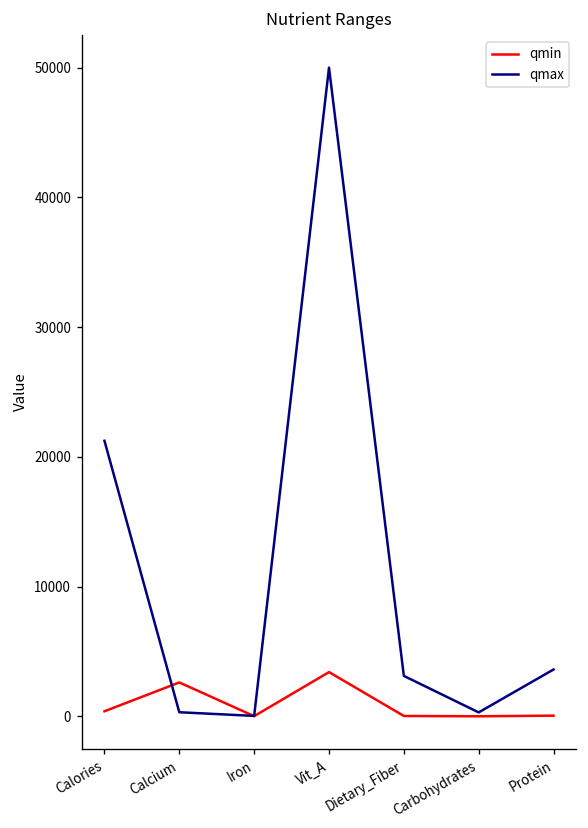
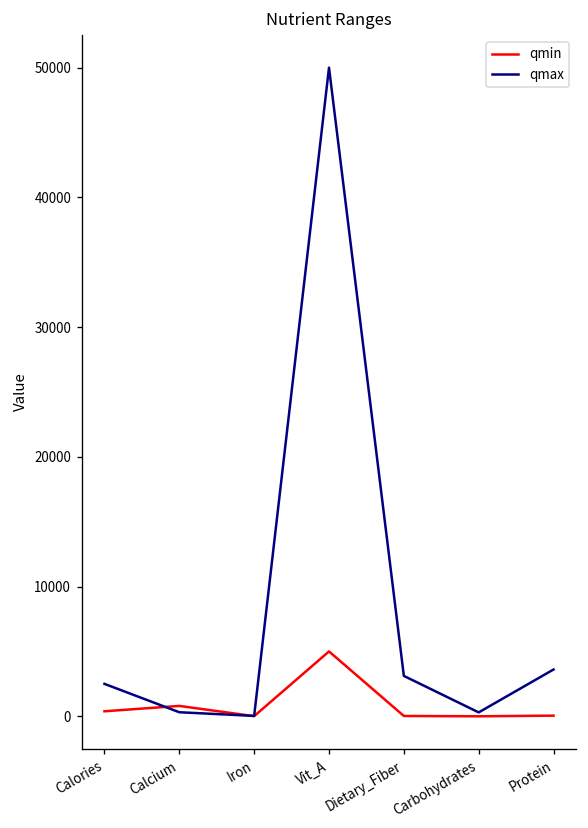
qmax, Calories: 21200 -> 2500
qmin, Calcium: 2600 -> 800
qmin, Vit_A: 3400 -> 5000
